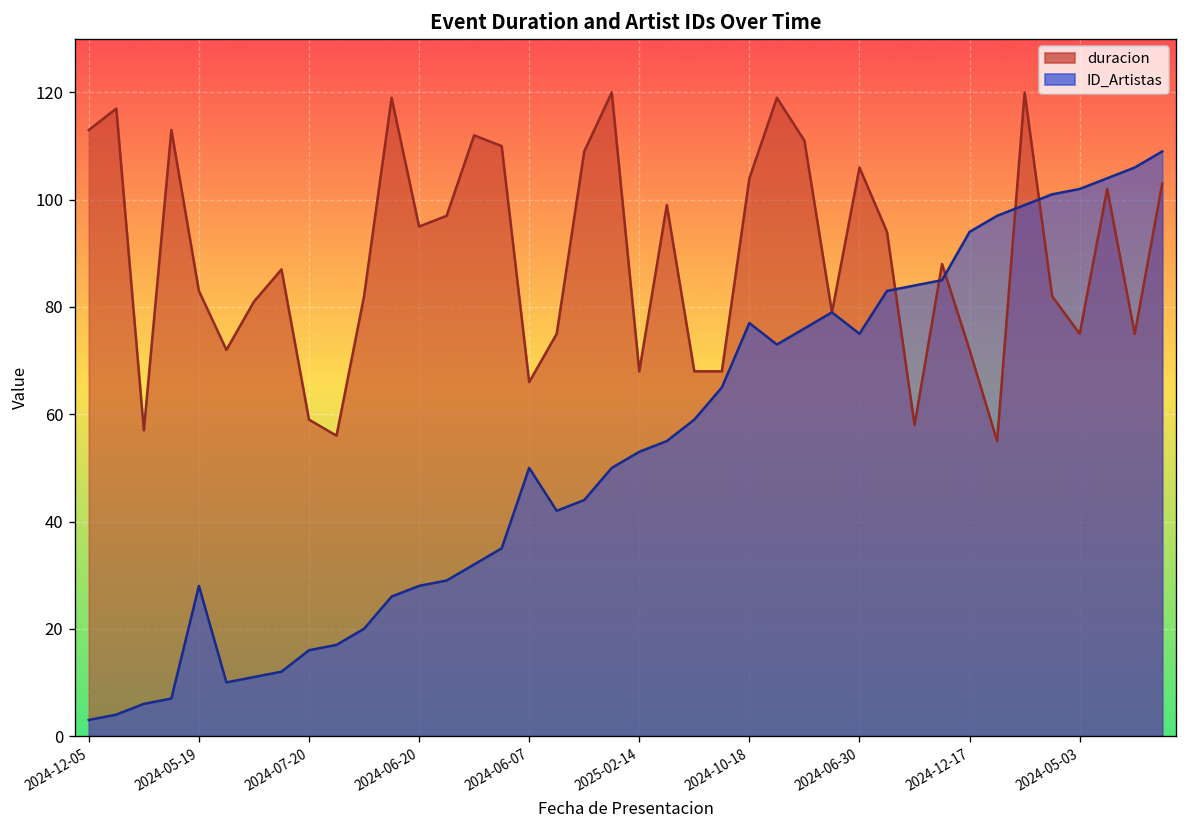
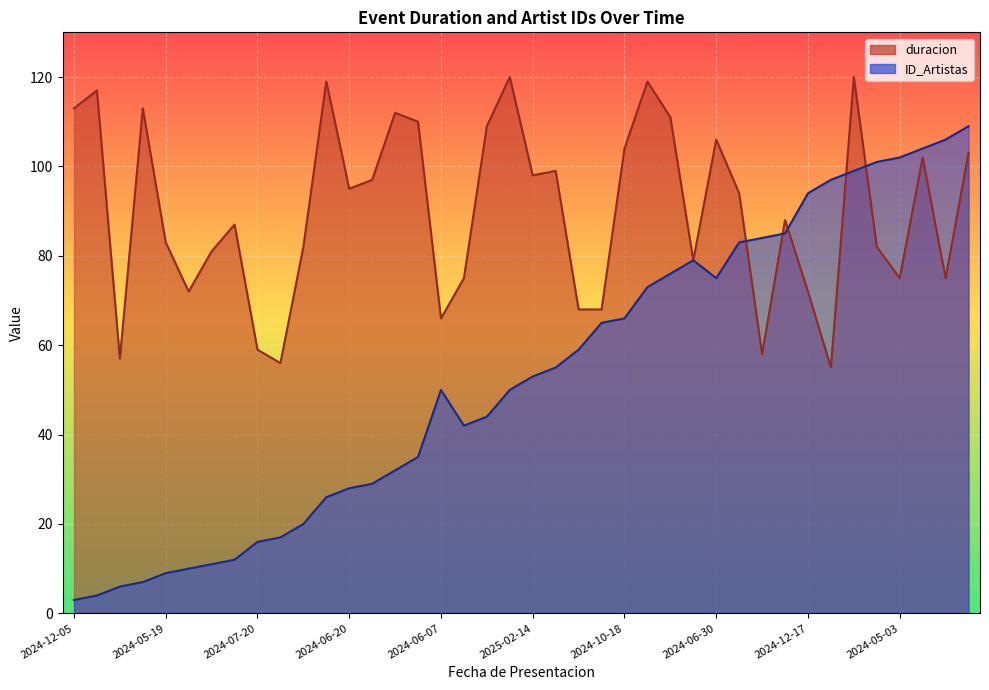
ID_Artistas, 2024-05-19: 28 -> 9
duracion, 2025-02-14: 68 -> 98
ID_Artistas, 2024-10-18: 77 -> 66
